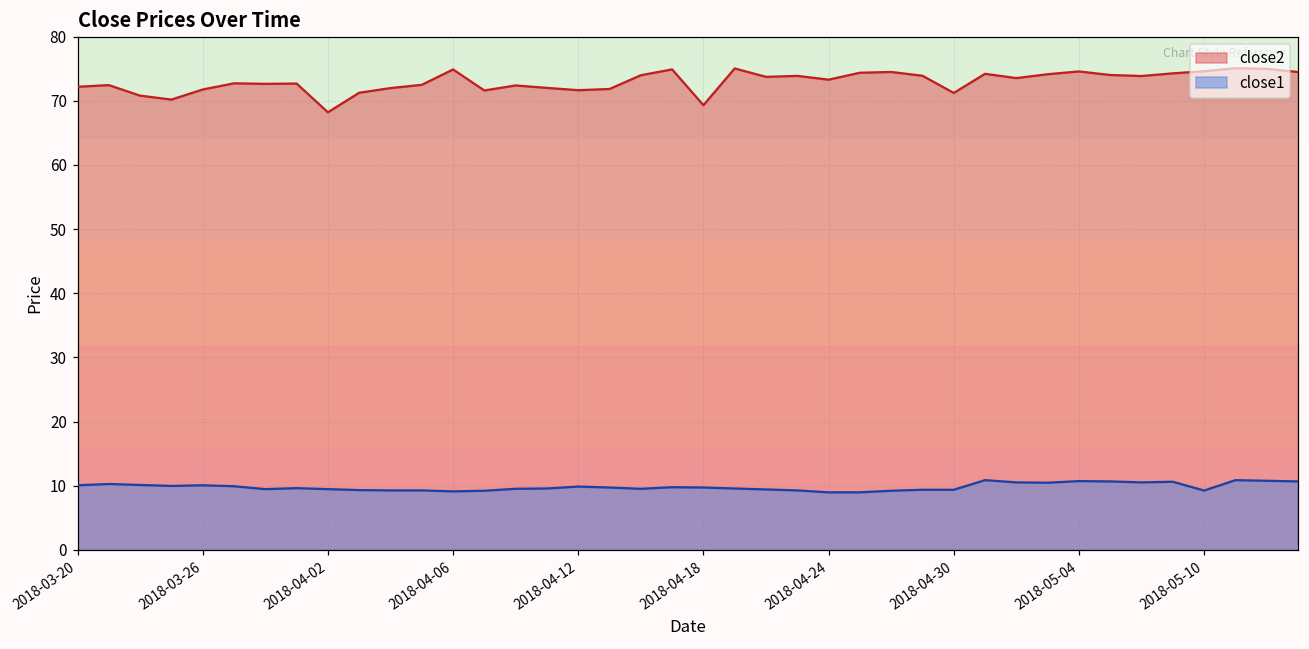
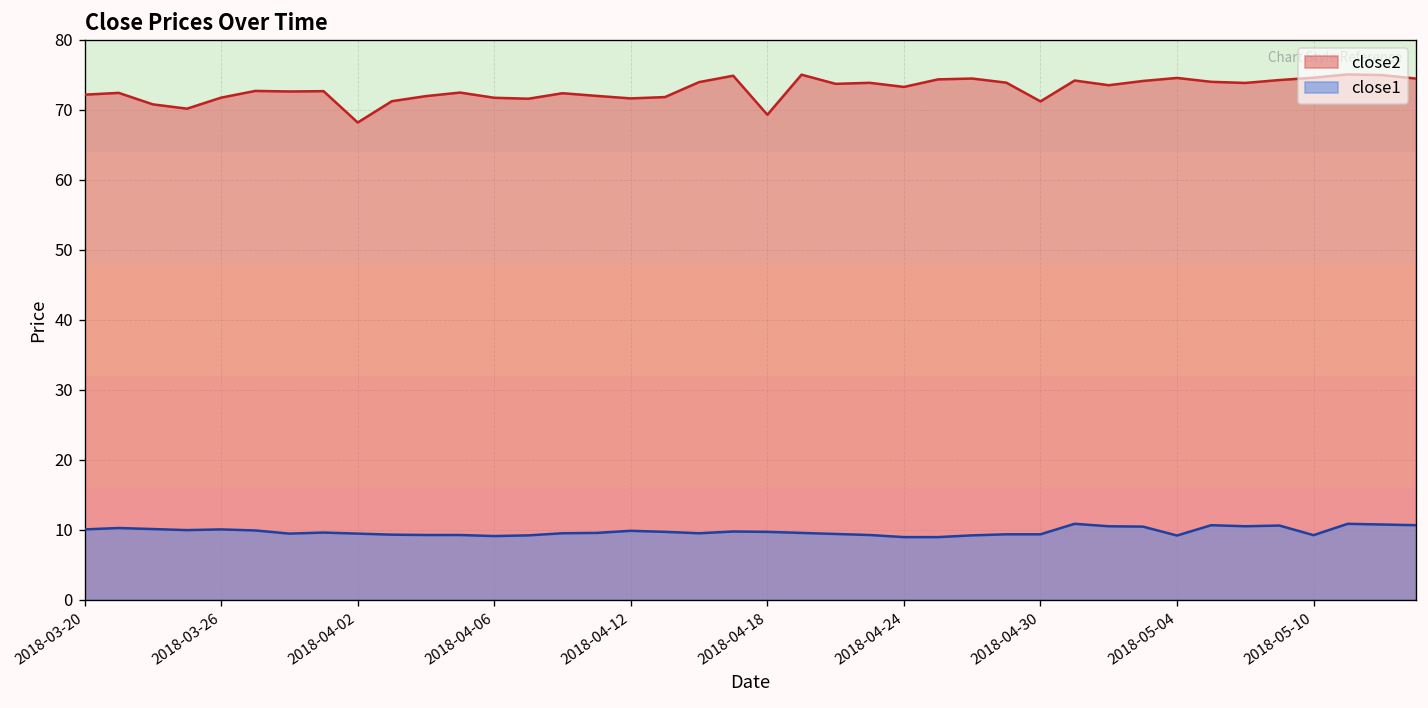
close2, 2018-04-06: 75 -> 72
close1, 2018-05-04: 11 -> 9
